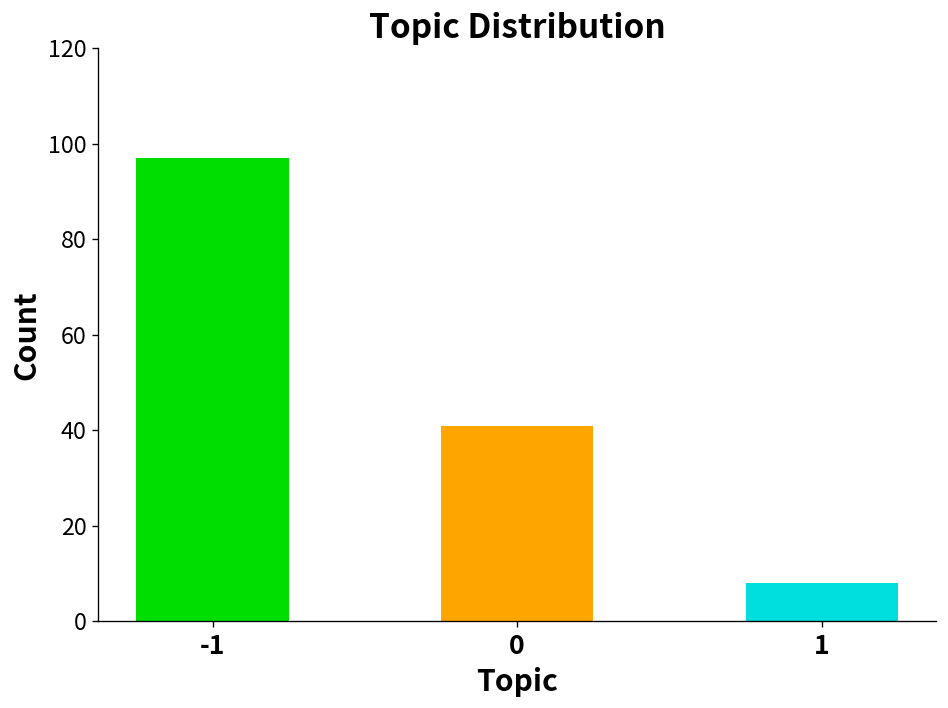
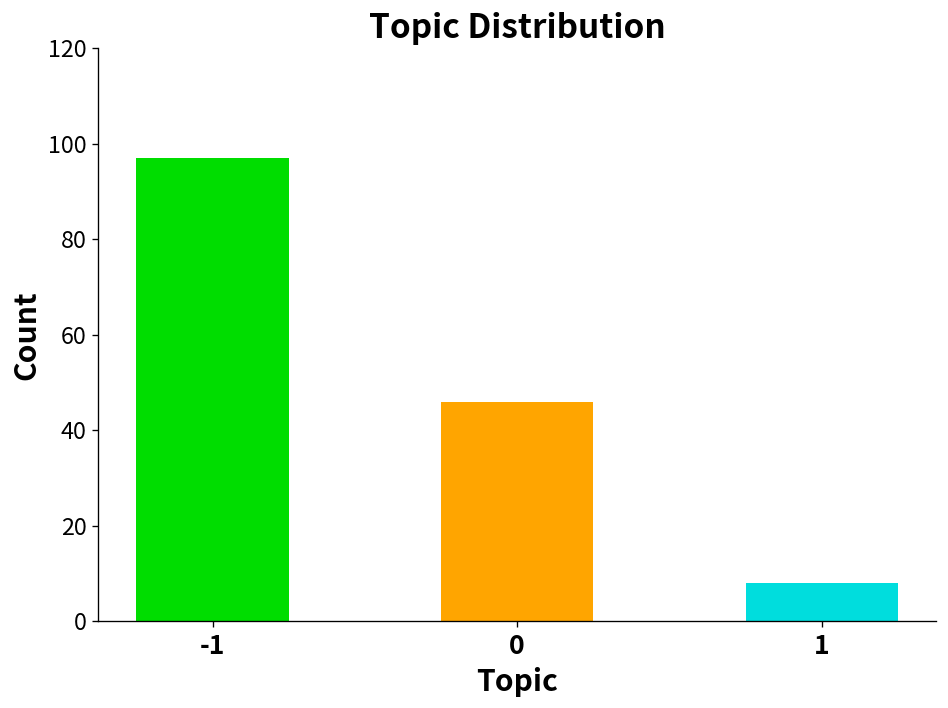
0: 41 -> 46
